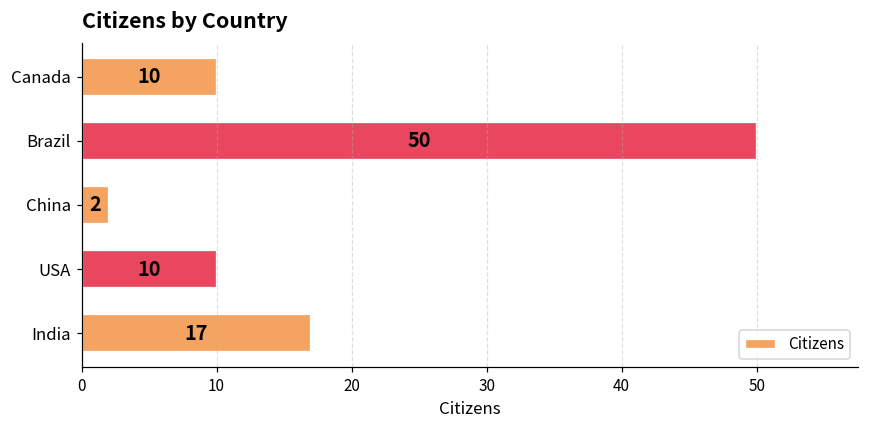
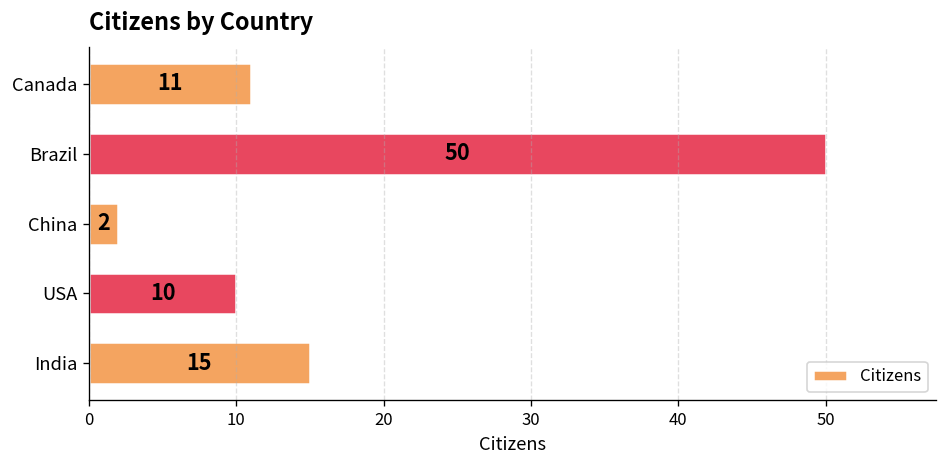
Canada: 10 -> 11
India: 17 -> 15
